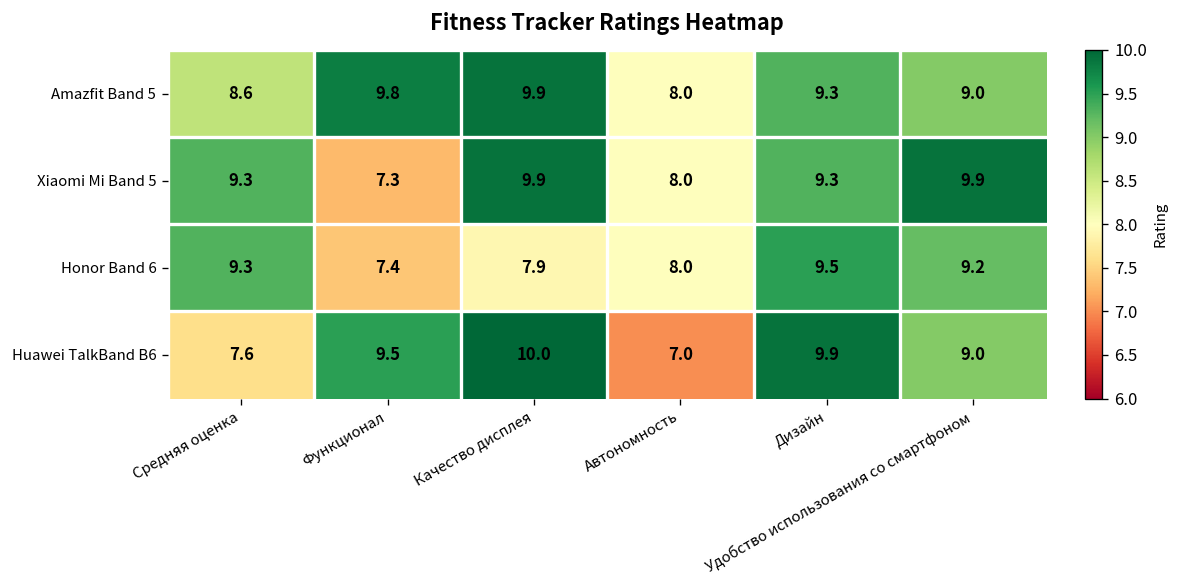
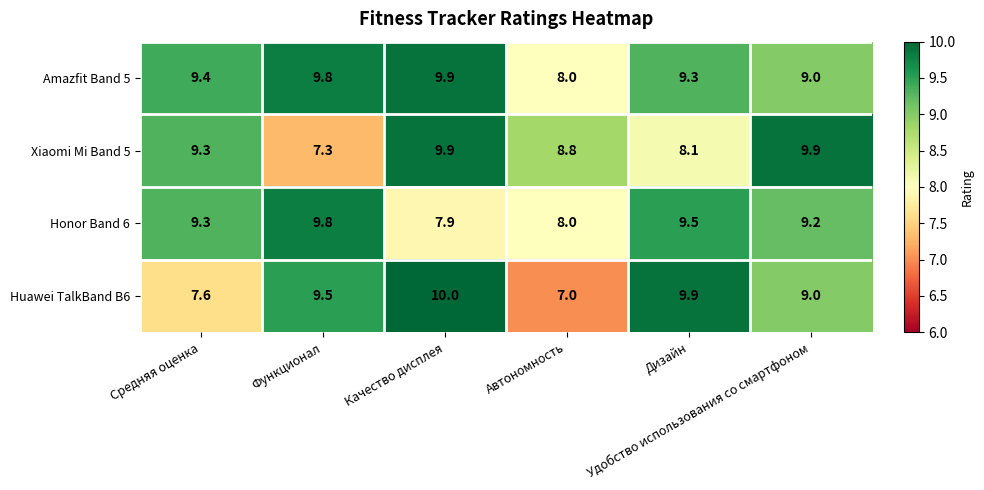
Amazfit Band 5, Средняя оценка: 8.6 -> 9.4
Xiaomi Mi Band 5, Автономность: 8.0 -> 8.8
Xiaomi Mi Band 5, Дизайн: 9.3 -> 8.1
Honor Band 6, Функционал: 7.4 -> 9.8
